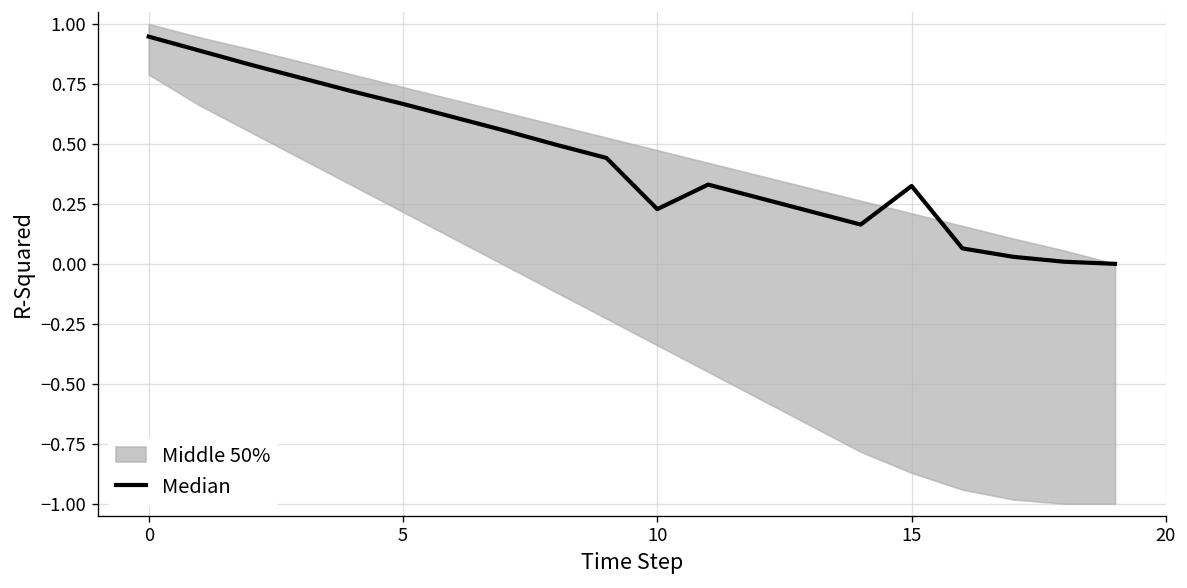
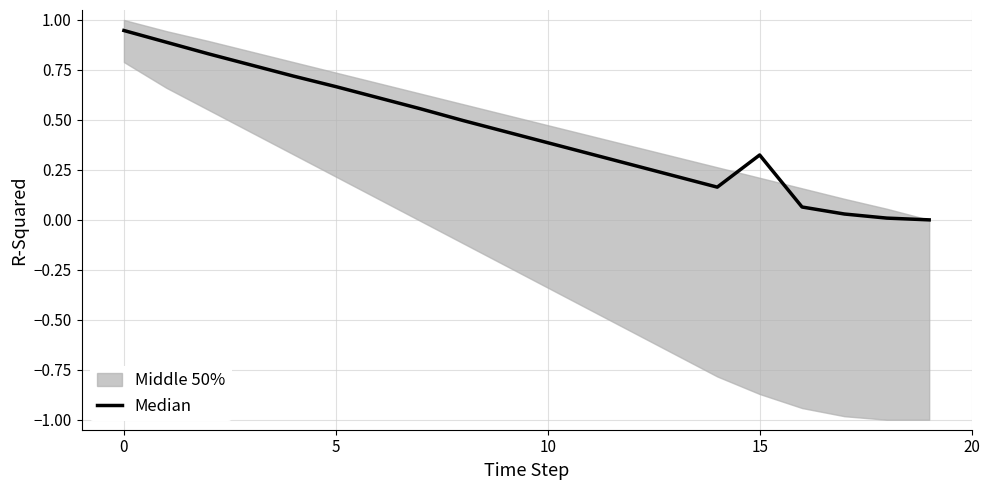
Median, 10: 0.23 -> 0.39
